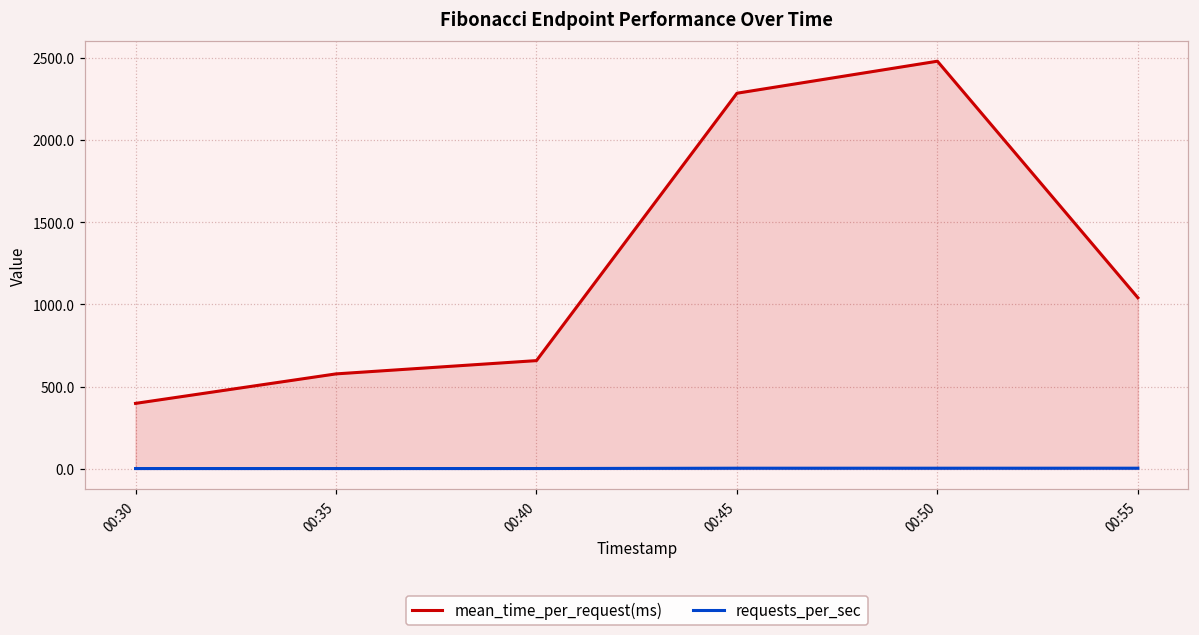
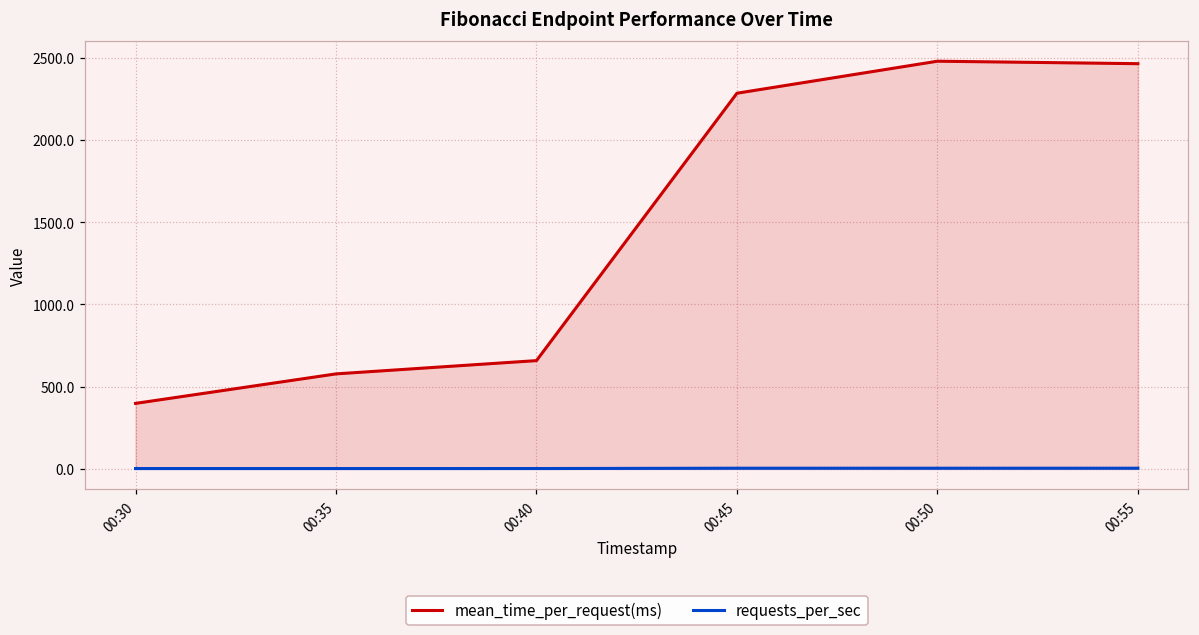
mean_time_per_request(ms), 00:55: 1040 -> 2460
